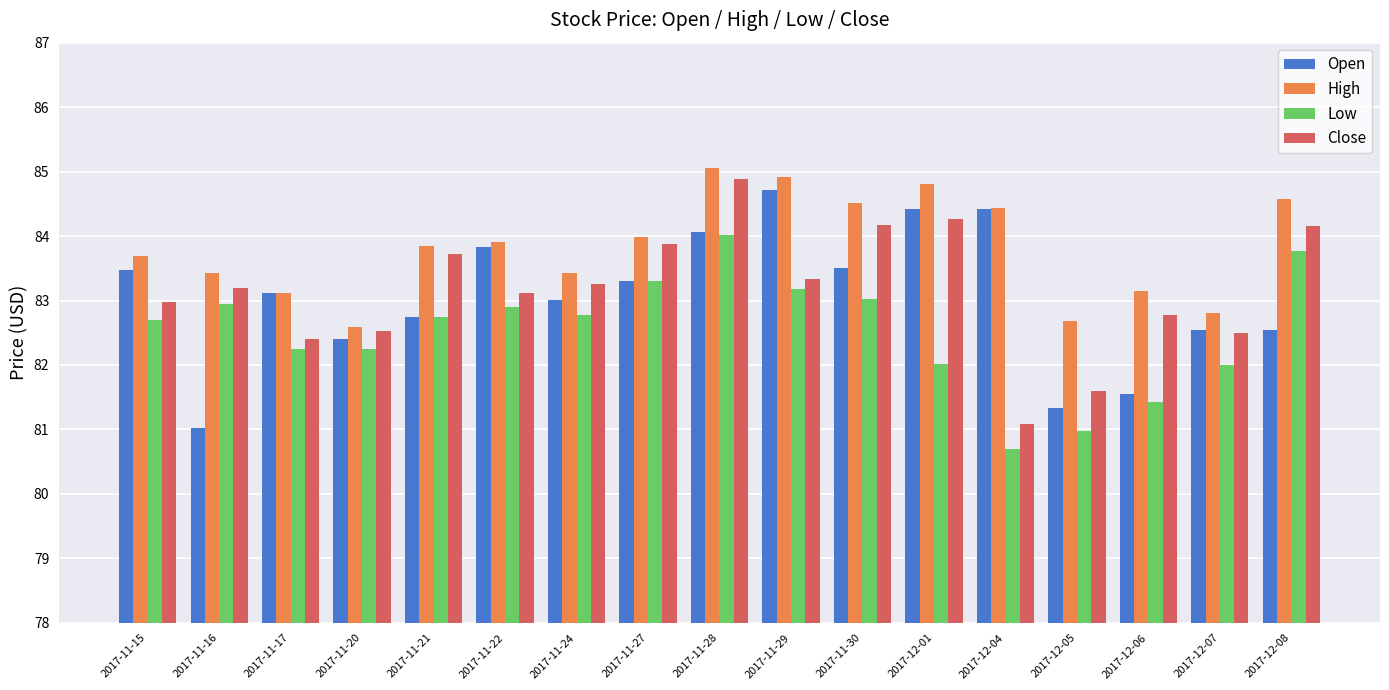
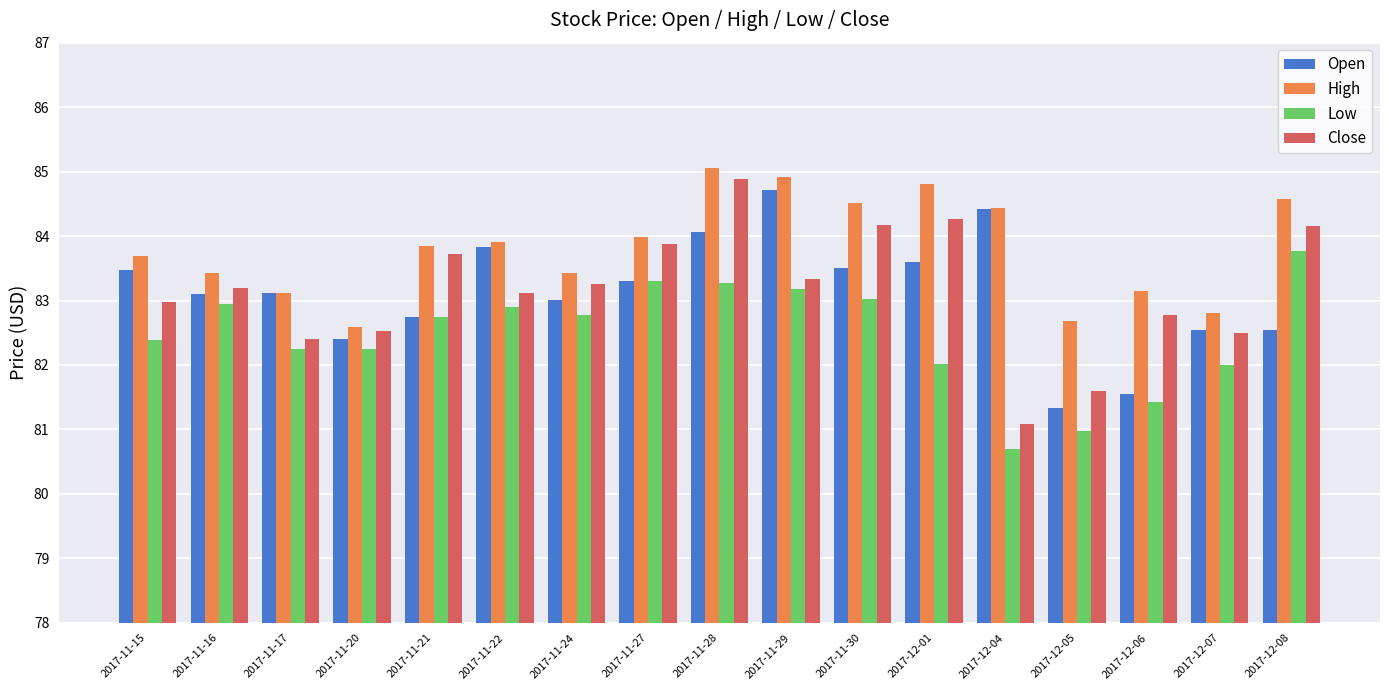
Low, 2017-11-15: 82.7 -> 82.4
Open, 2017-11-16: 81.0 -> 83.1
Low, 2017-11-28: 84.0 -> 83.3
Open, 2017-12-01: 84.4 -> 83.6
